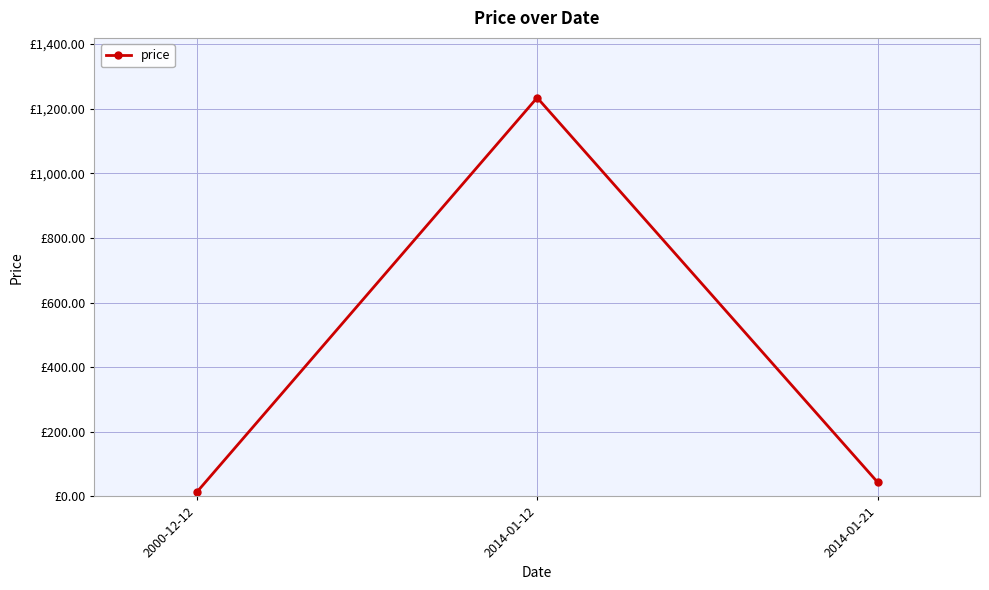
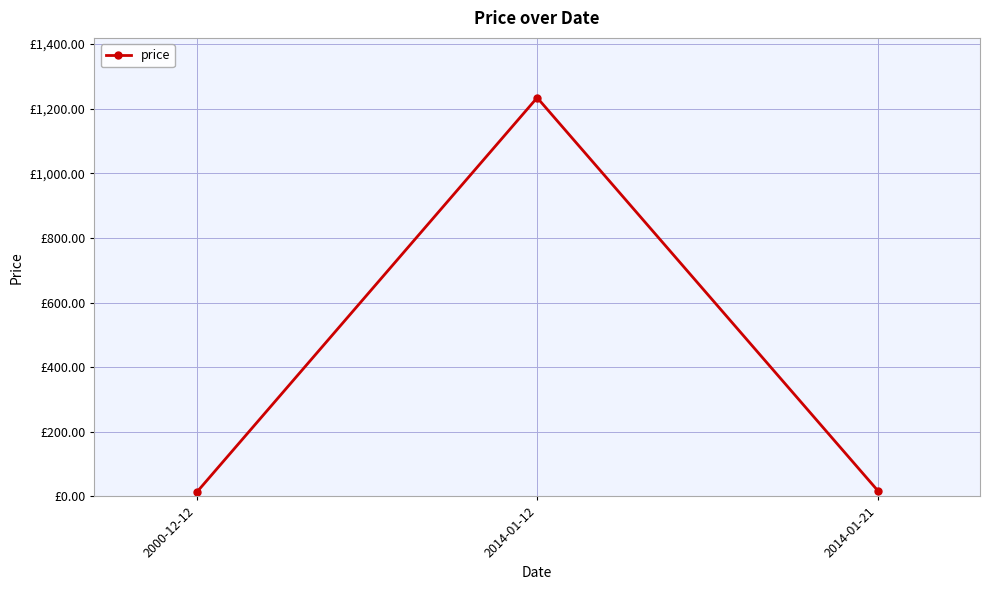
2014-01-21: £40 -> £20
